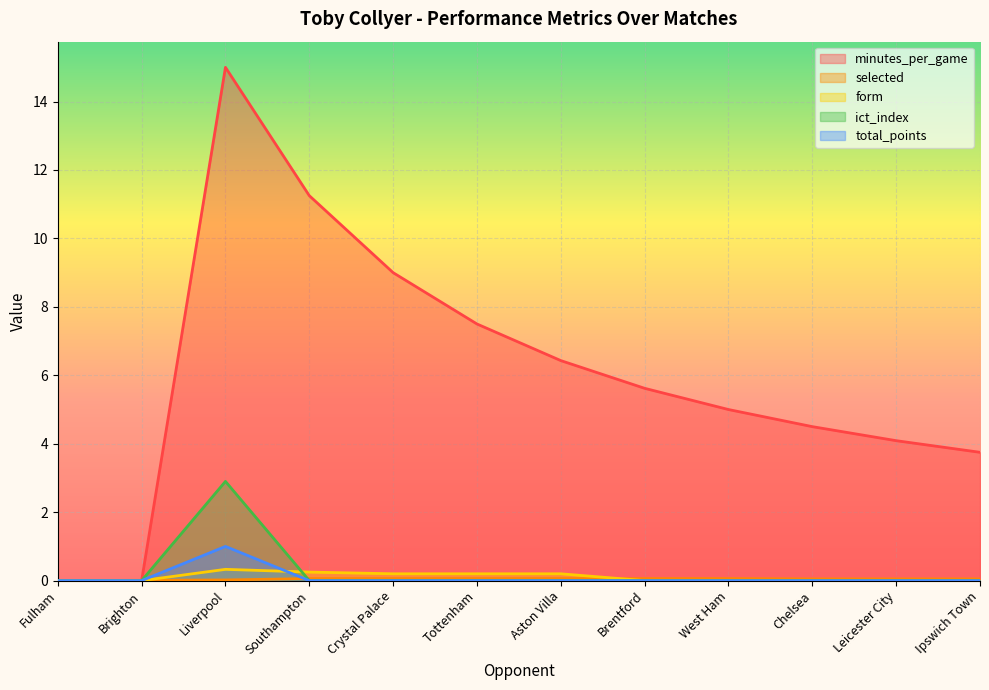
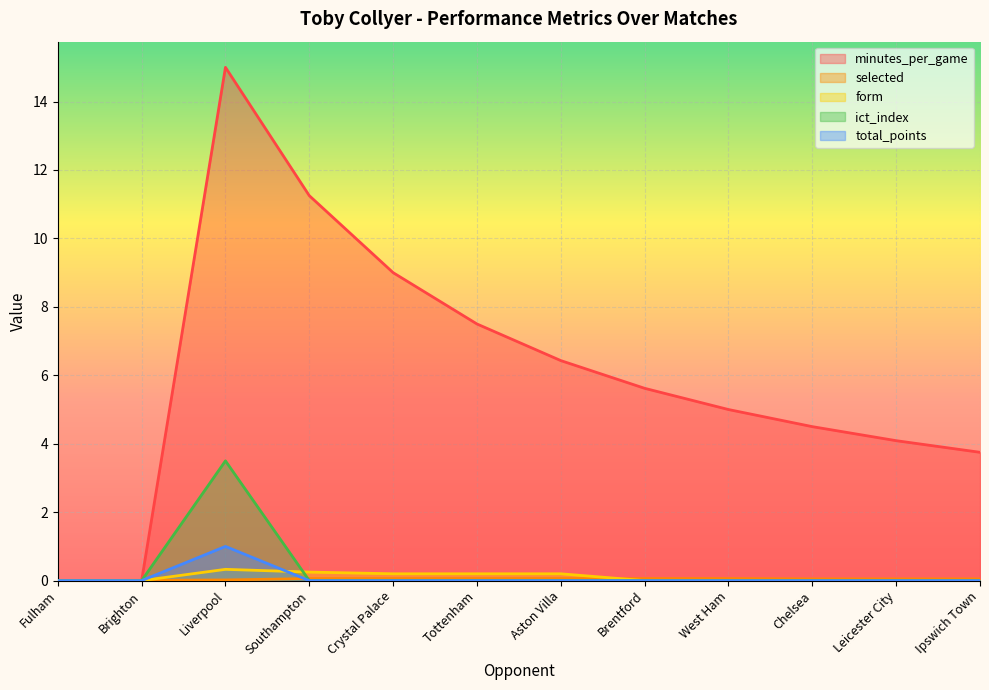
ict_index, Liverpool: 2.9 -> 3.5
